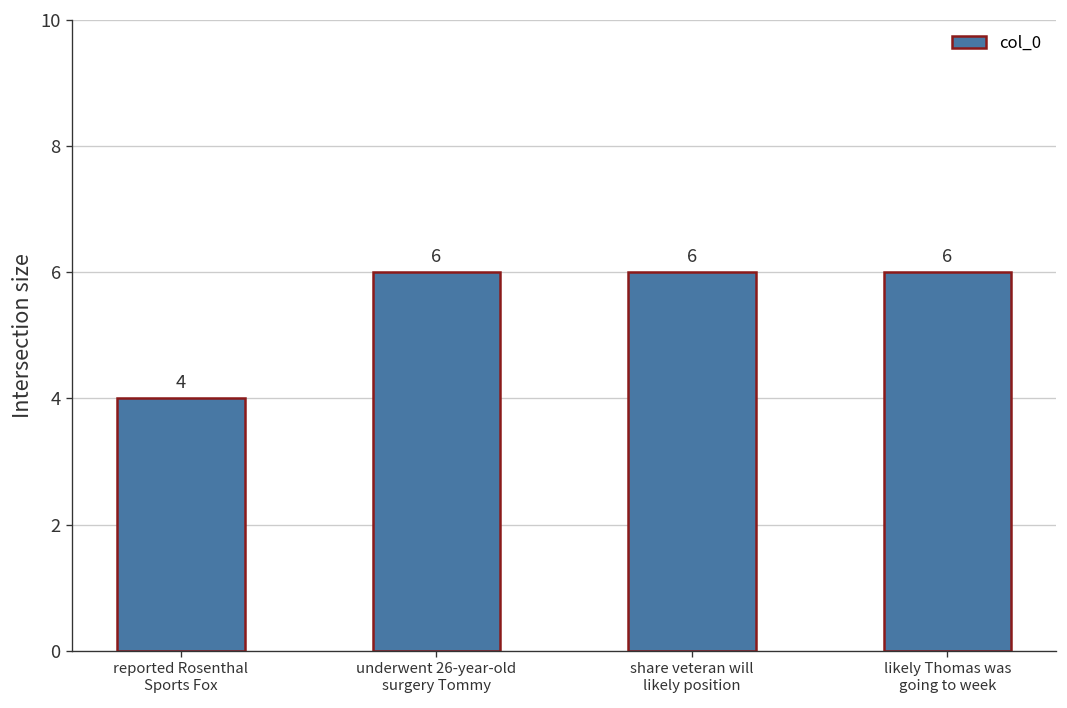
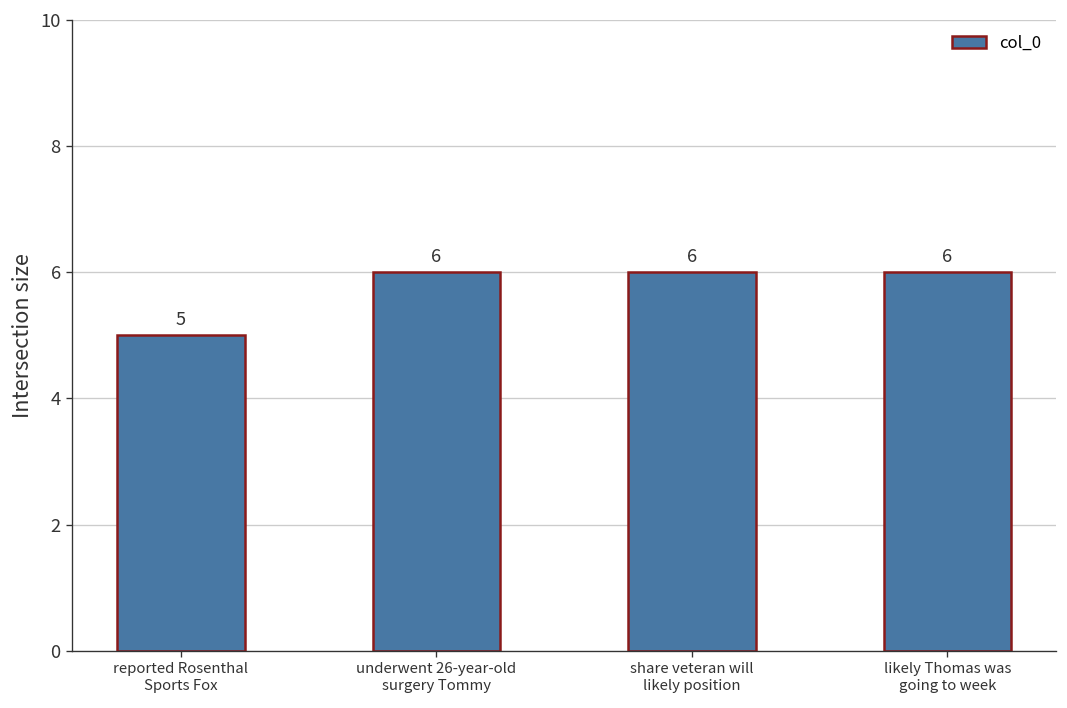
reported Rosenthal Sports Fox: 4 -> 5
